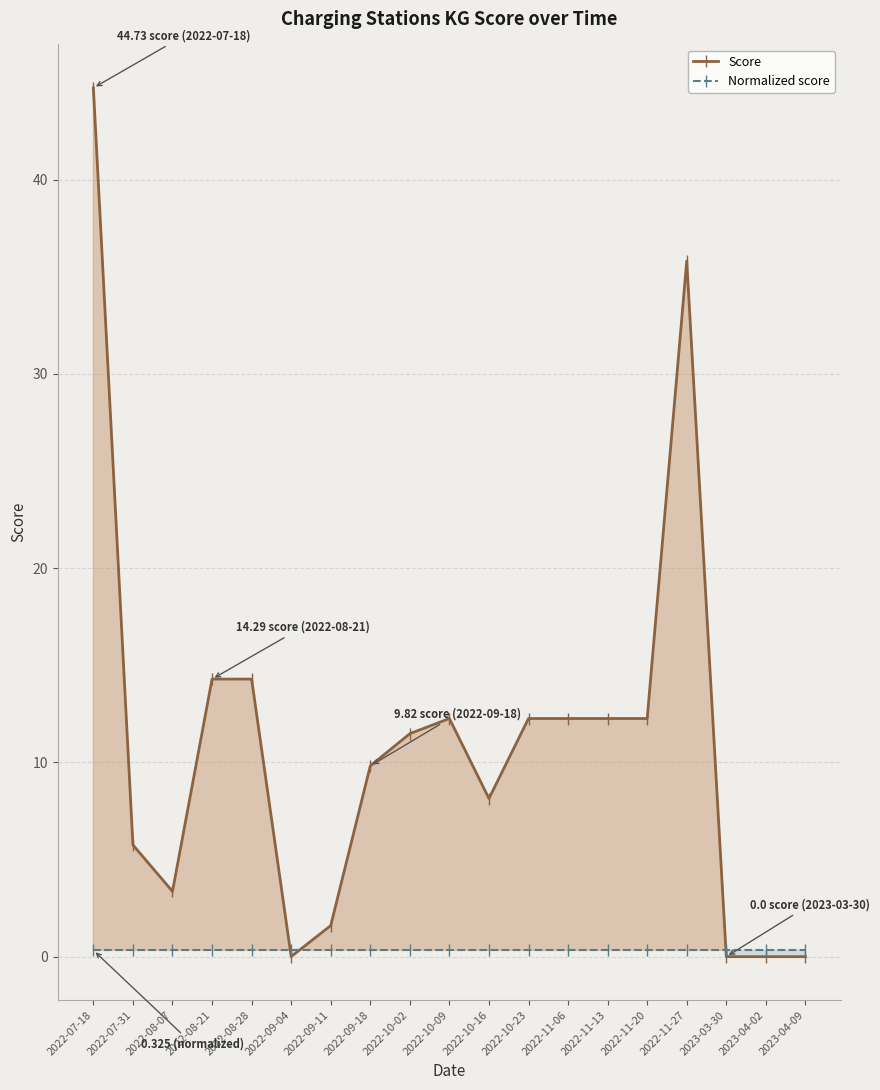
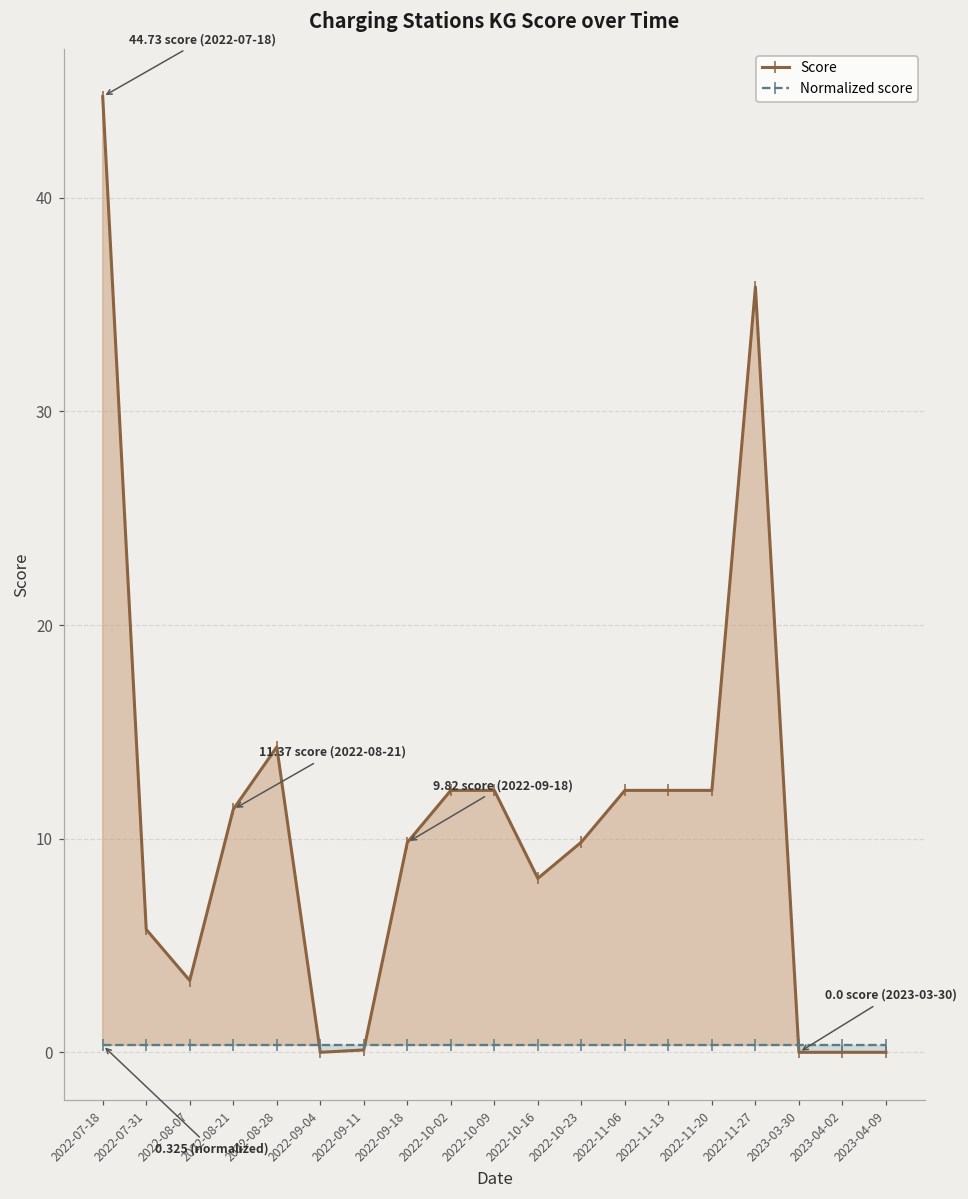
Score, 2022-08-21: 14.29 -> 11.37
Score, 2022-09-11: 1.6 -> 0.1
Score, 2022-10-02: 11.5 -> 12.3
Score, 2022-10-23: 12.3 -> 9.8
